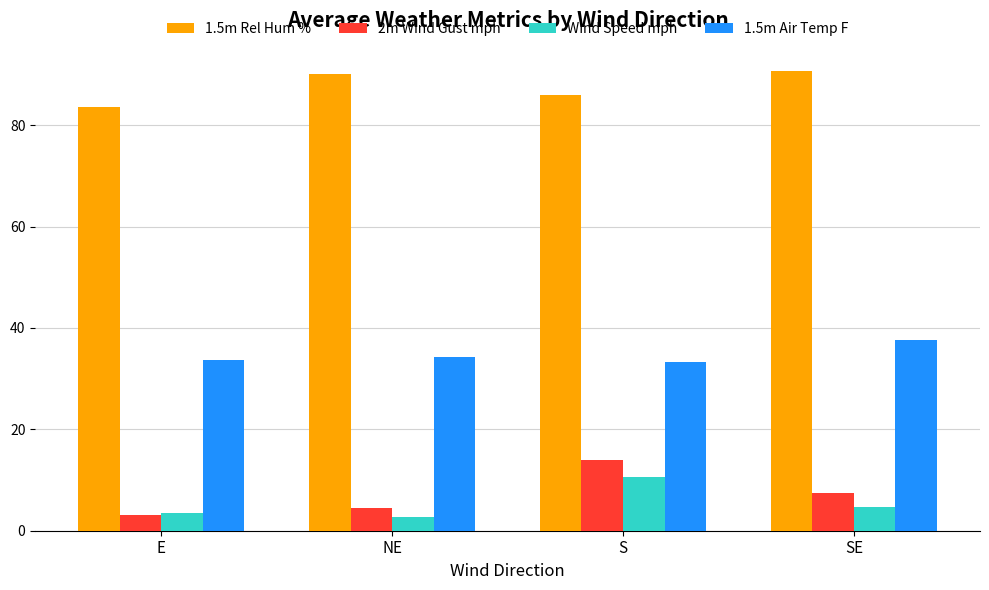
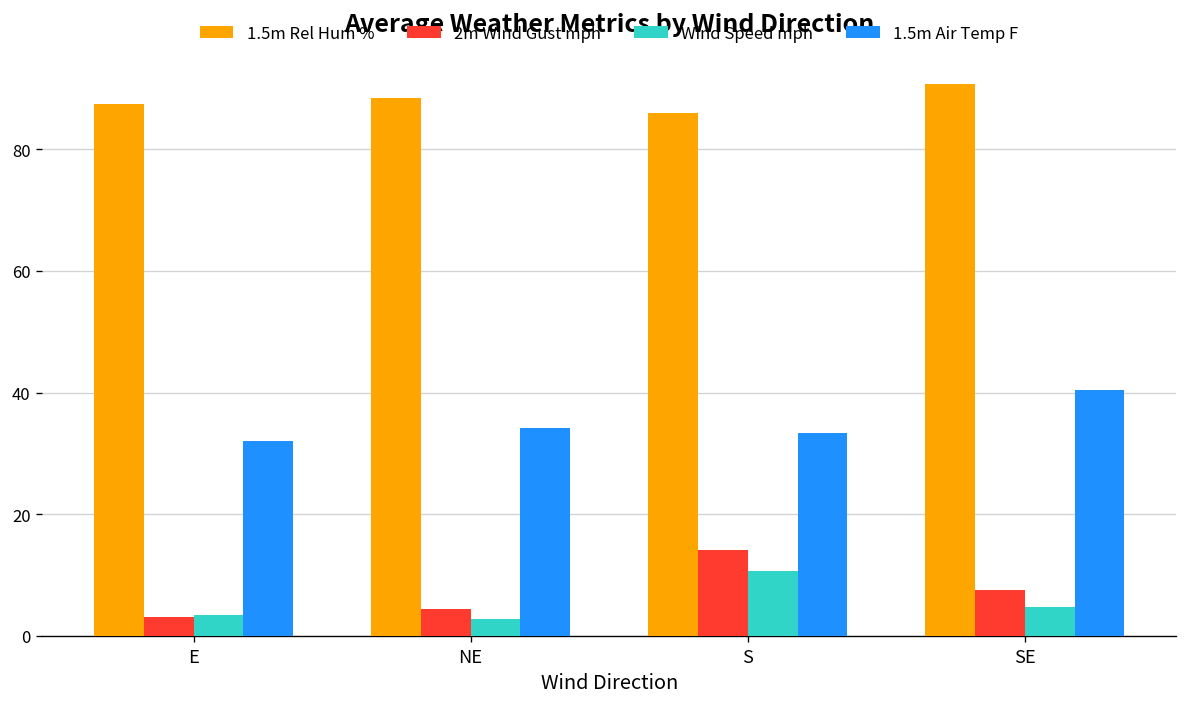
1.5m Rel Hum %, E: 84 -> 87
1.5m Air Temp F, E: 34 -> 32
1.5m Rel Hum %, NE: 90 -> 89
1.5m Air Temp F, SE: 38 -> 40
